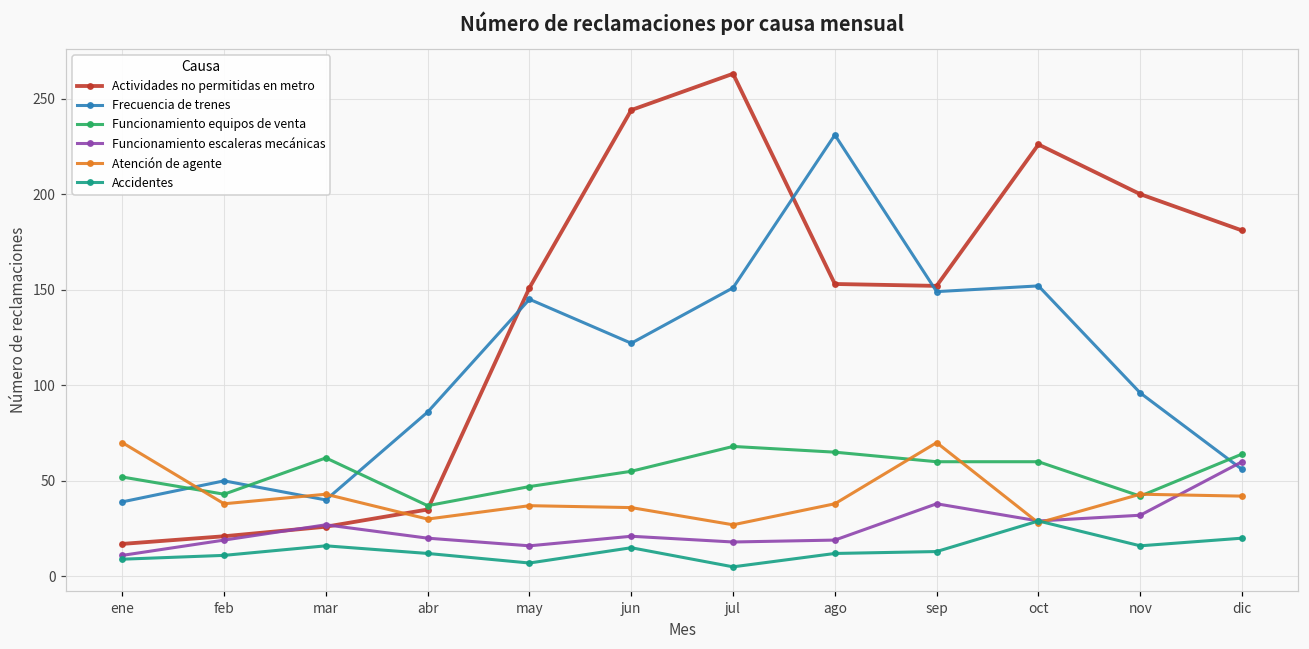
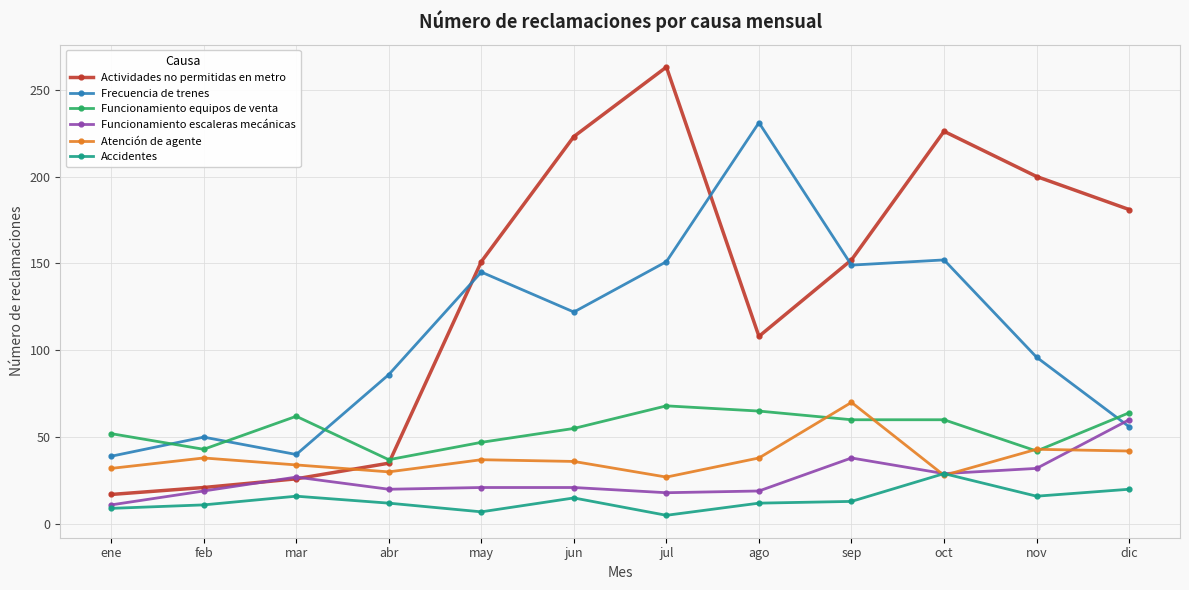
Atención de agente, ene: 70 -> 32
Atención de agente, mar: 43 -> 34
Funcionamiento escaleras mecánicas, may: 16 -> 21
Actividades no permitidas en metro, jun: 244 -> 223
Actividades no permitidas en metro, ago: 153 -> 108
